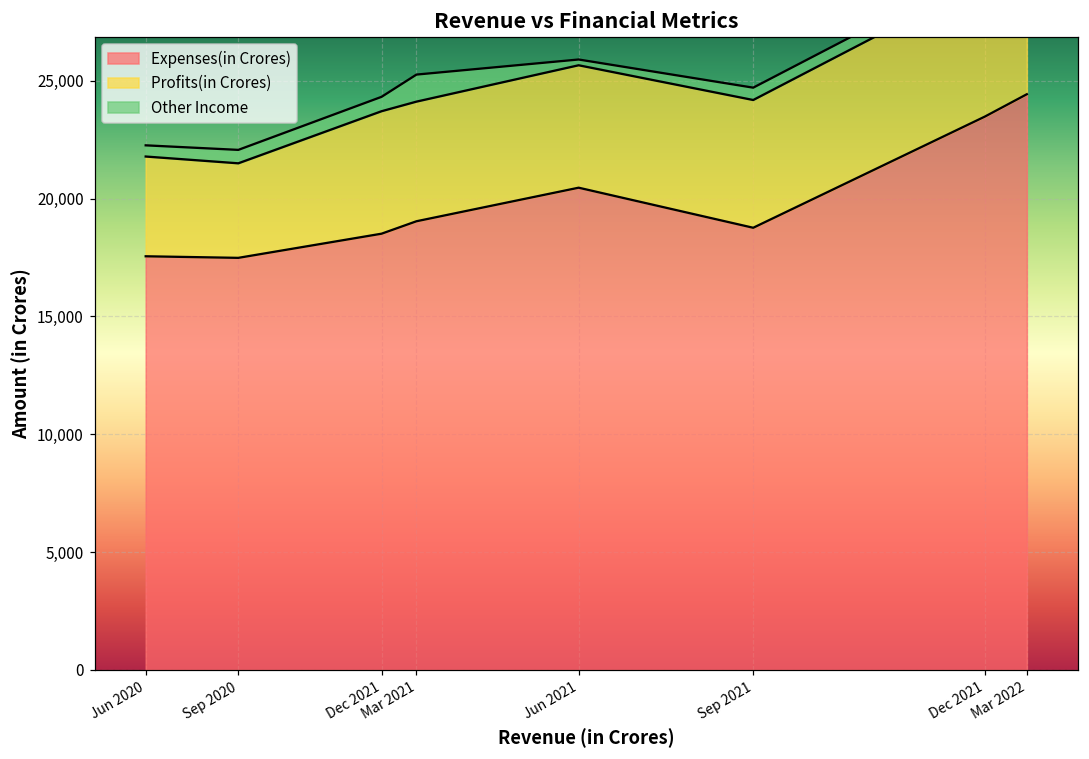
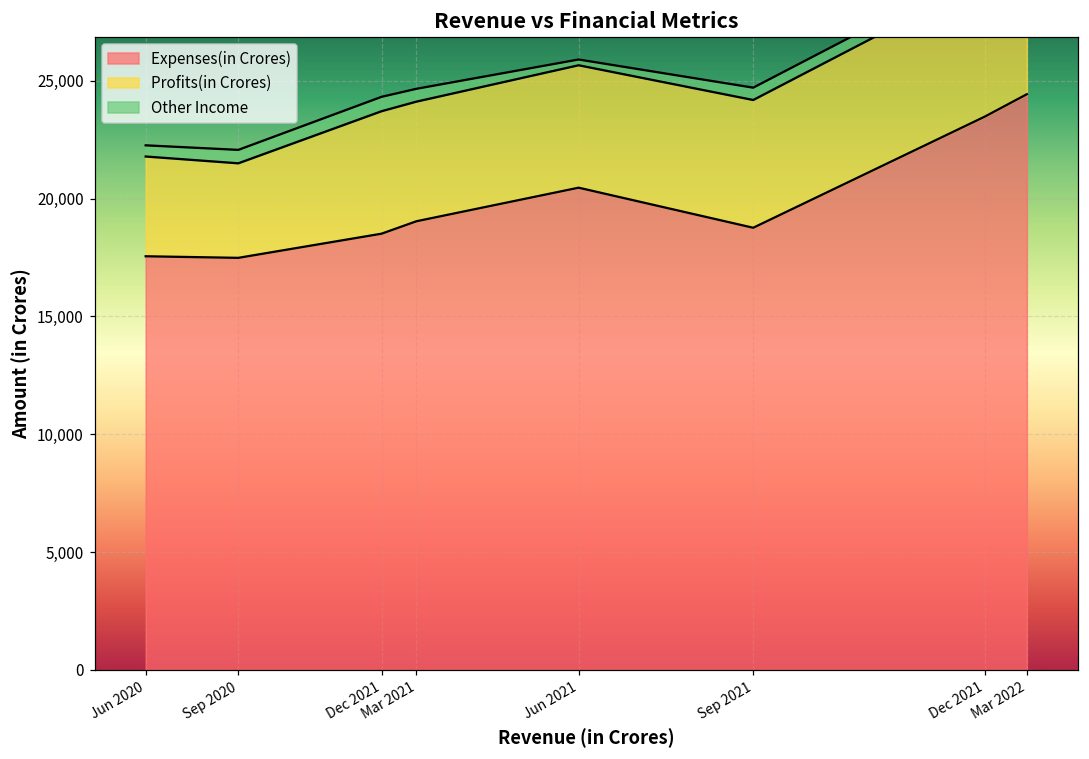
Other Income, Mar 2021: 1,100 -> 500
